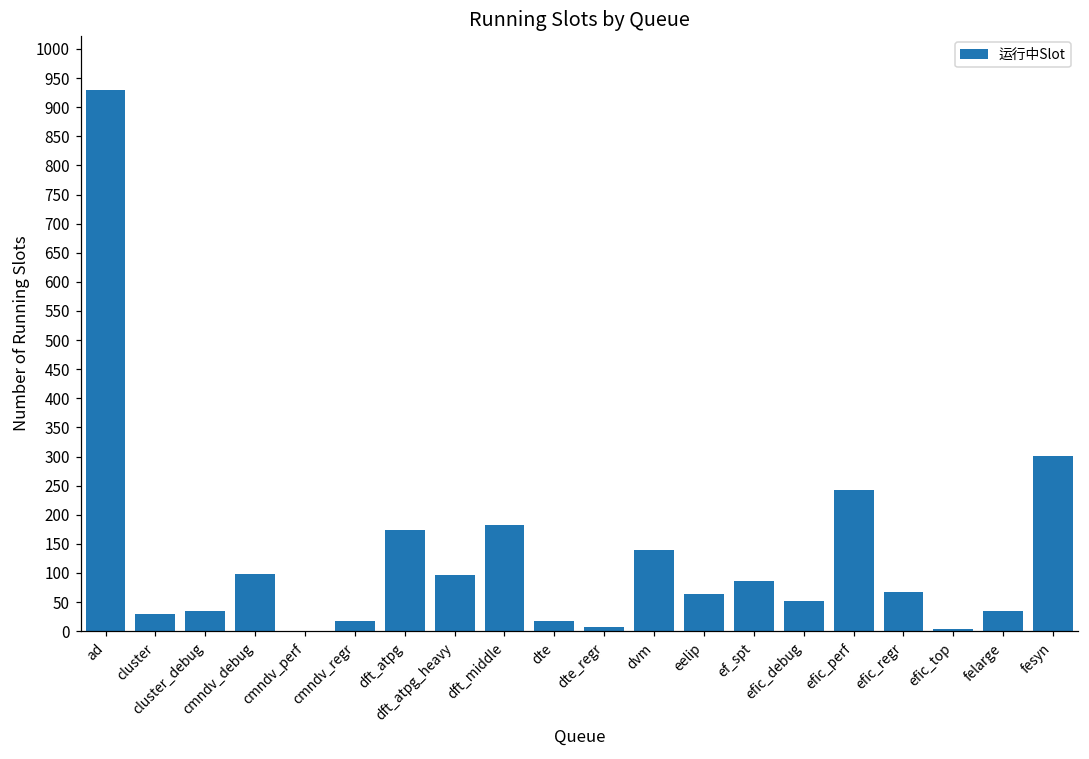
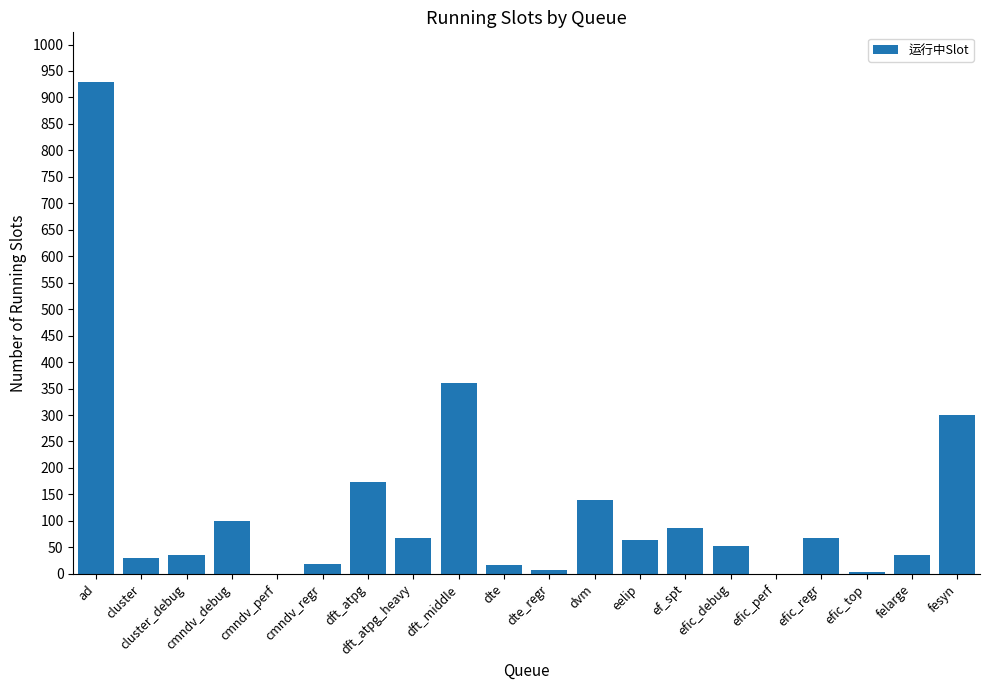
dft_atpg_heavy: 100 -> 70
dft_middle: 180 -> 360
efic_perf: 240 -> 0
